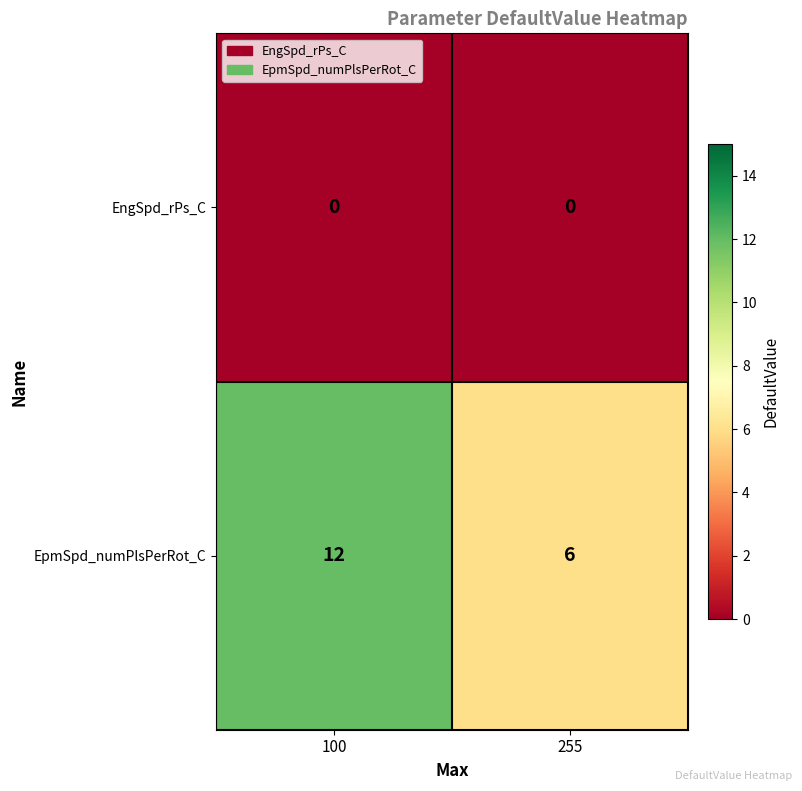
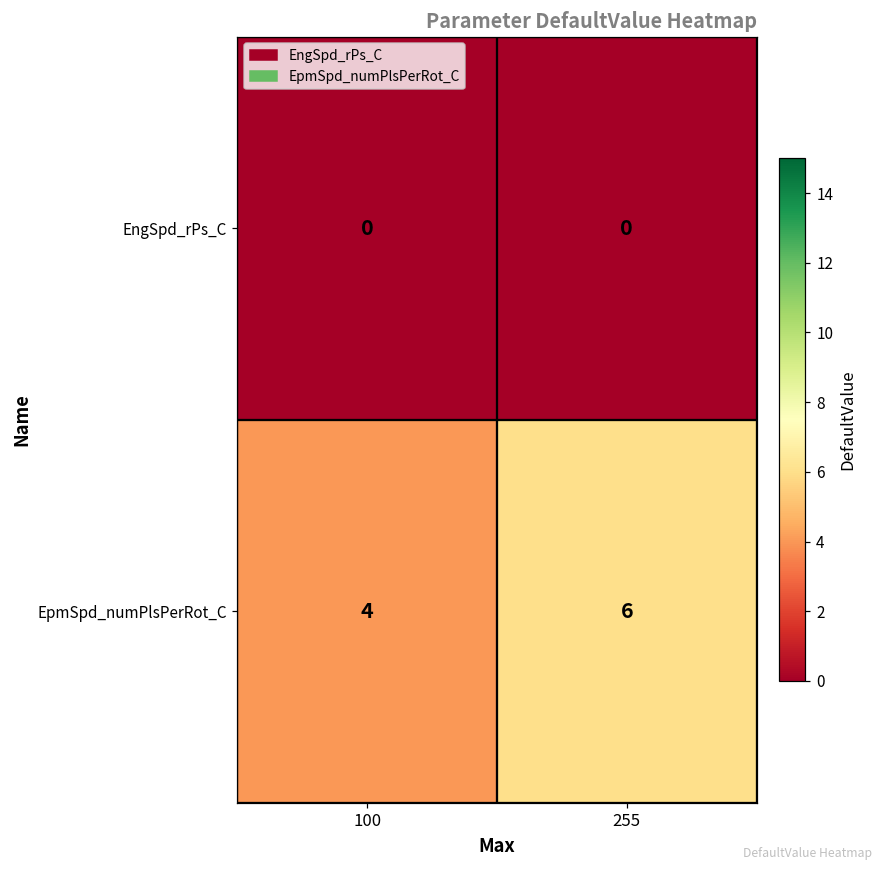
EpmSpd_numPlsPerRot_C, 100: 12 -> 4
